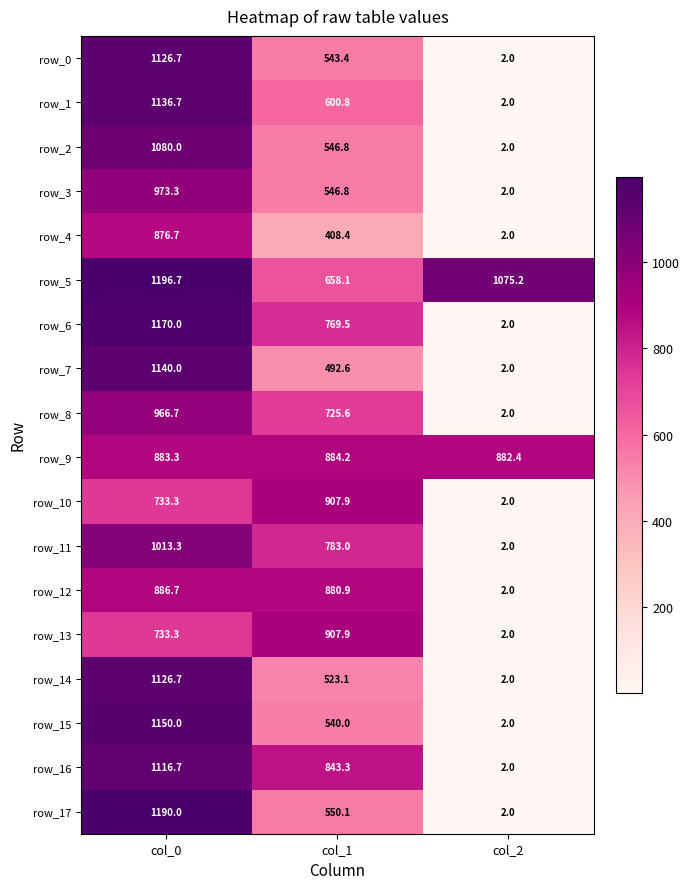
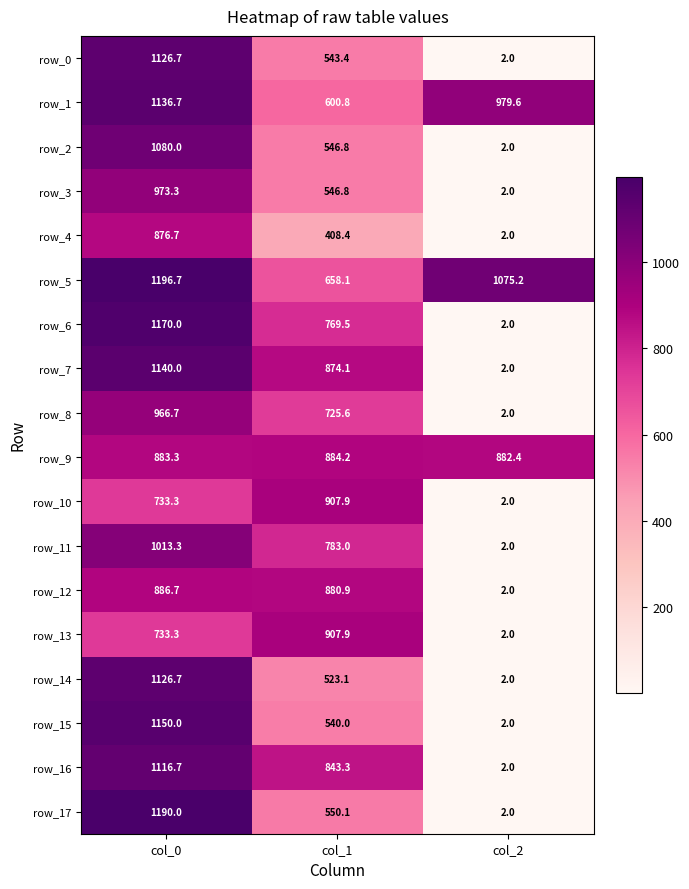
row_1, col_2: 2.0 -> 979.6
row_7, col_1: 492.6 -> 874.1
